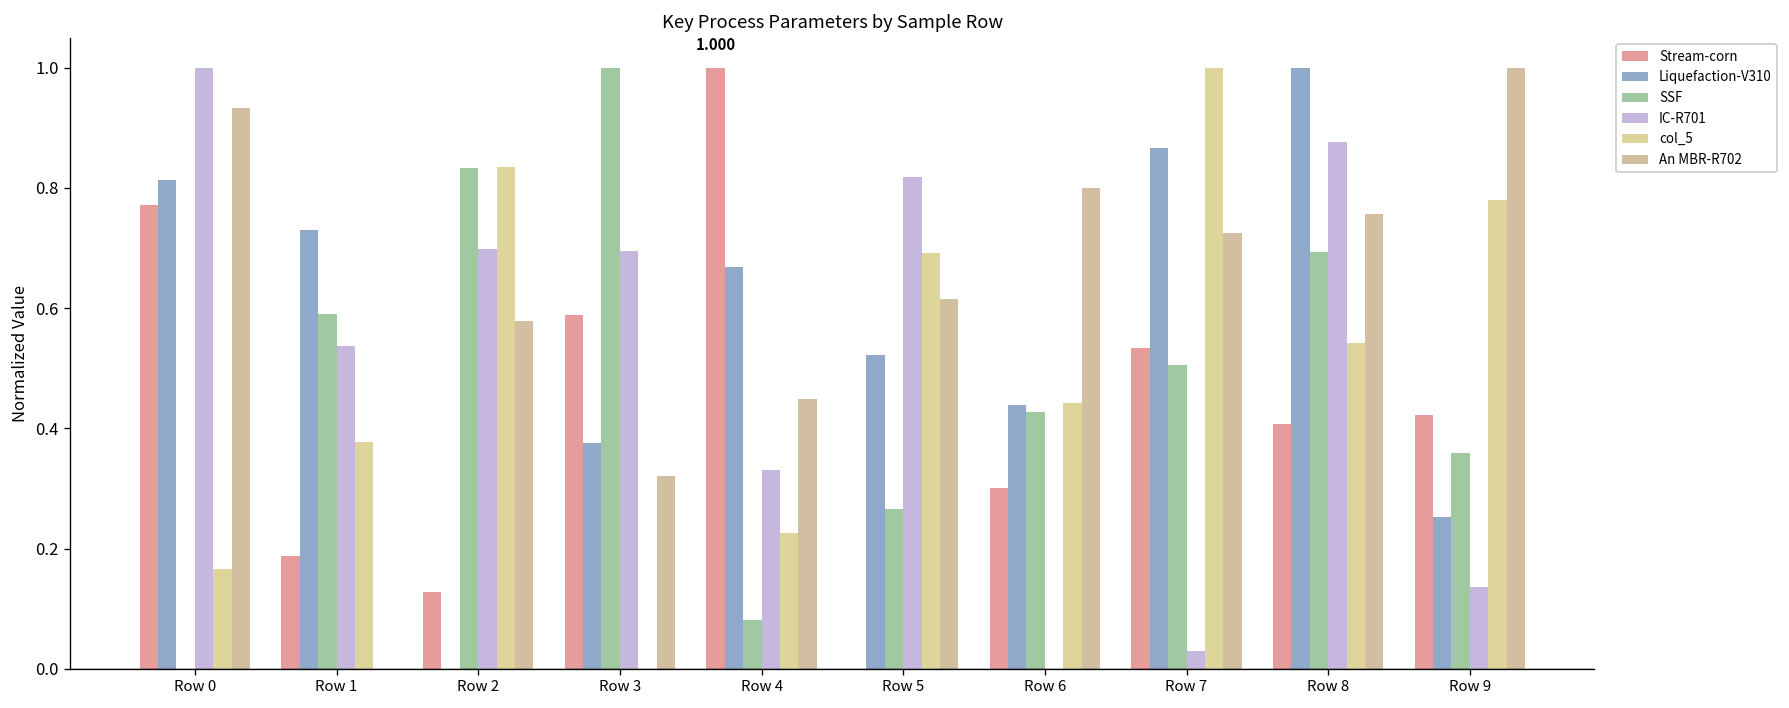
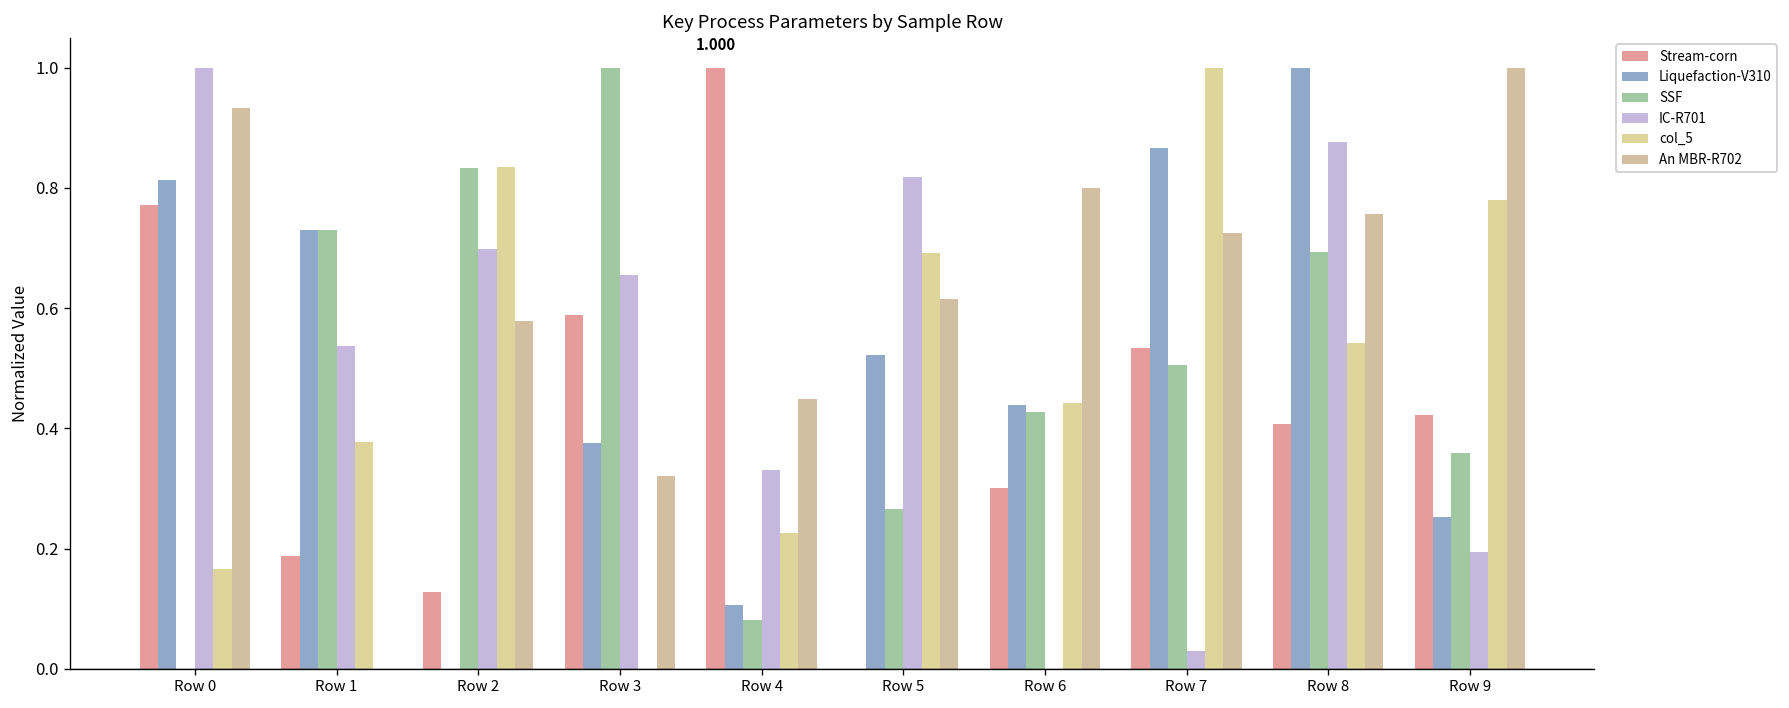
SSF, Row 1: 0.59 -> 0.73
IC-R701, Row 3: 0.70 -> 0.65
Liquefaction-V310, Row 4: 0.67 -> 0.11
IC-R701, Row 9: 0.14 -> 0.19
